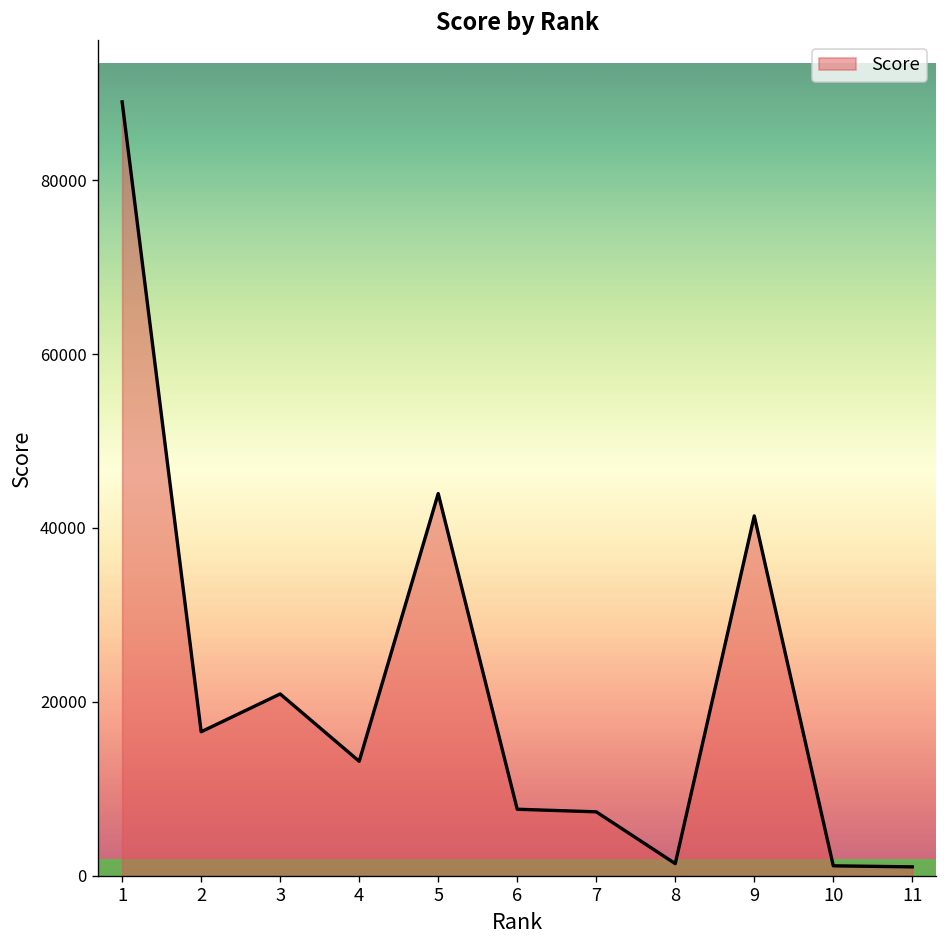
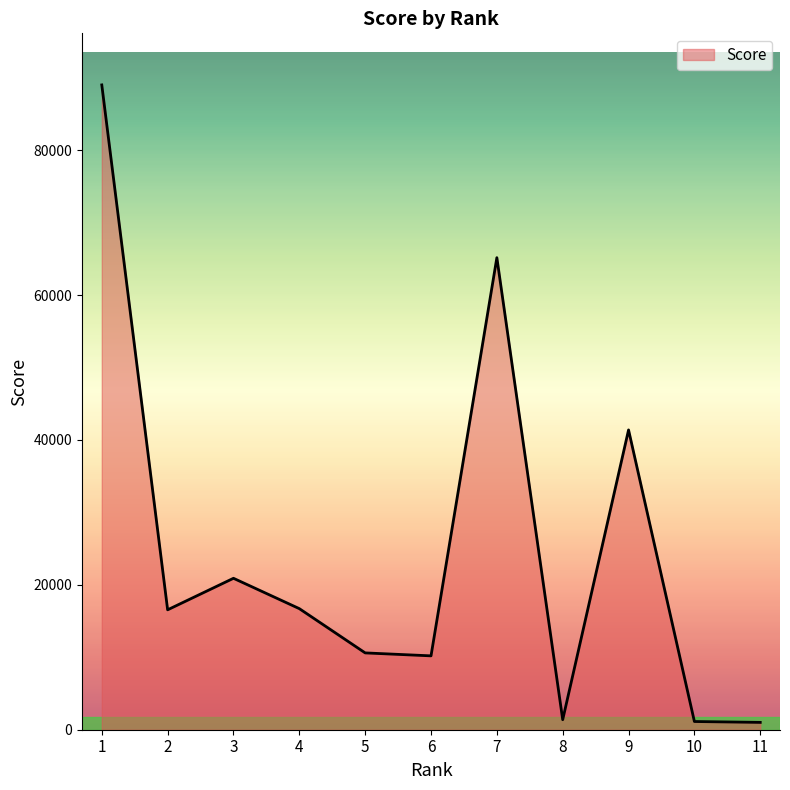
4: 13000 -> 17000
5: 44000 -> 11000
6: 8000 -> 10000
7: 7000 -> 65000
